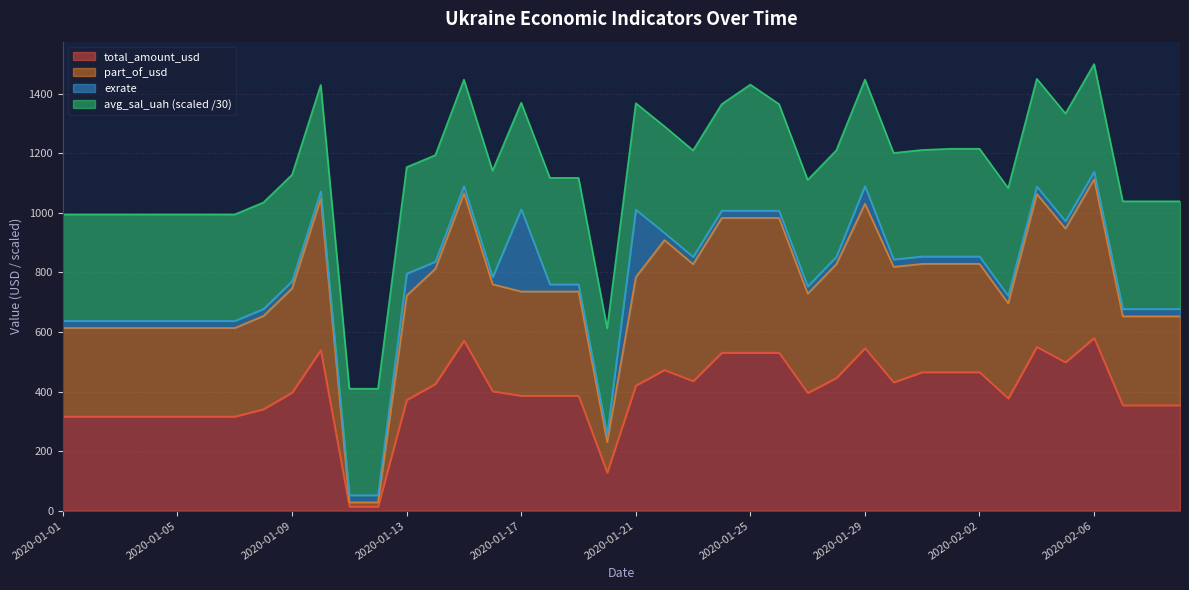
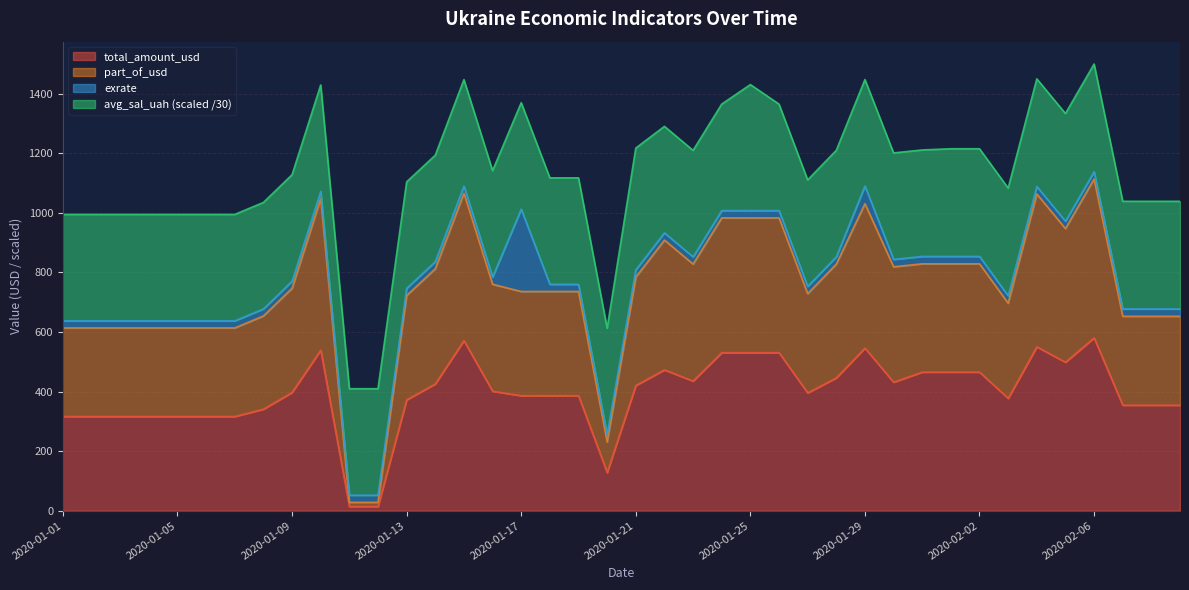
exrate, 2020-01-13: 70 -> 20
exrate, 2020-01-21: 230 -> 20
avg_sal_uah (scaled /30), 2020-01-21: 360 -> 410
